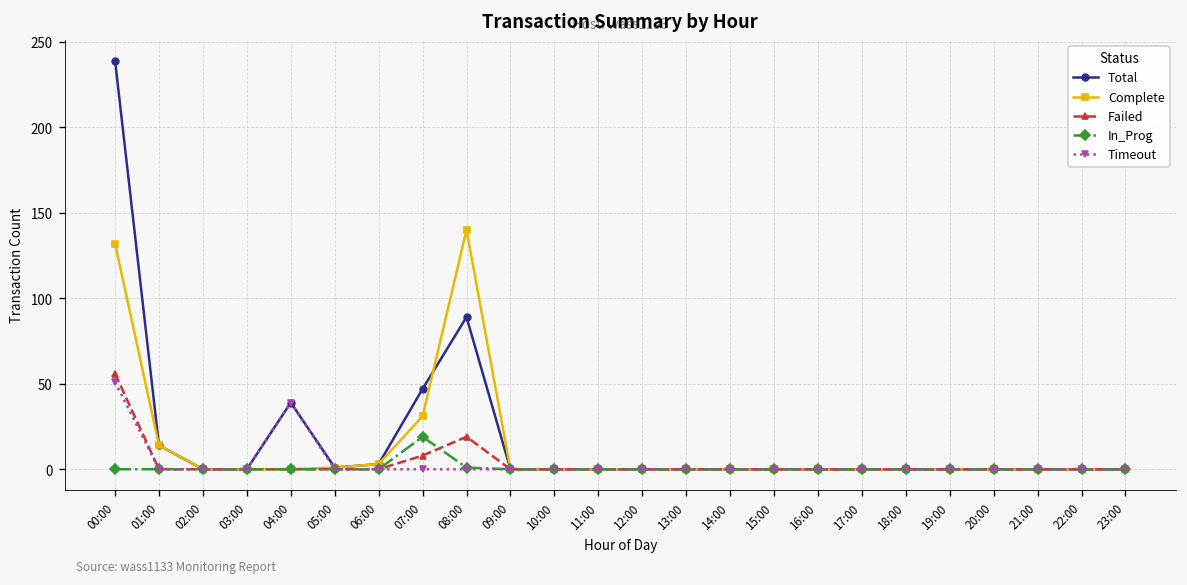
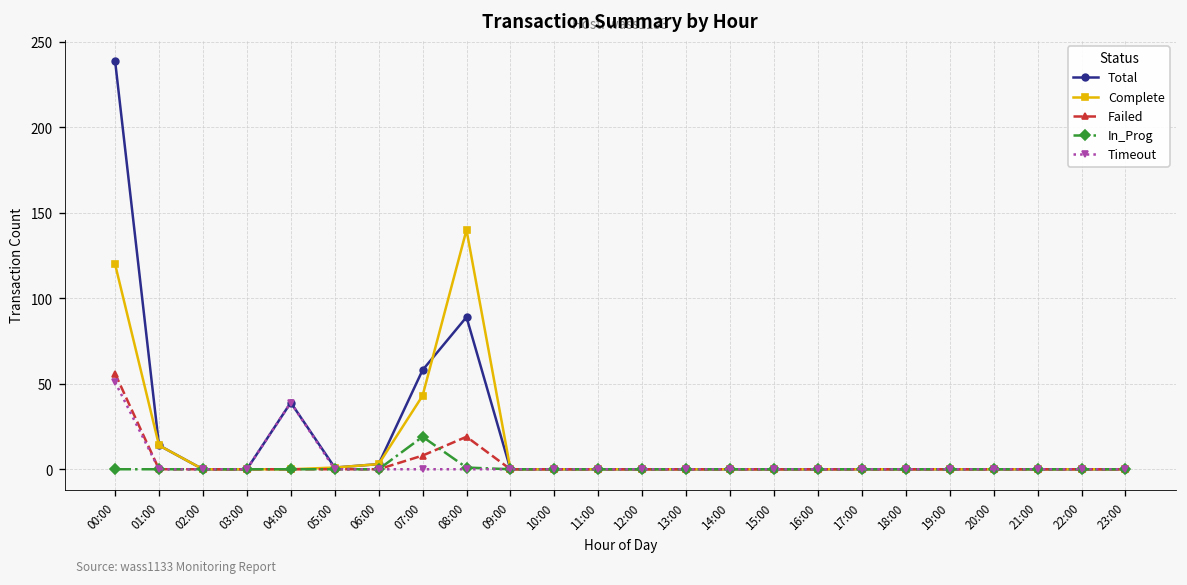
Complete, 00:00: 132 -> 120
Total, 07:00: 47 -> 58
Complete, 07:00: 31 -> 43
